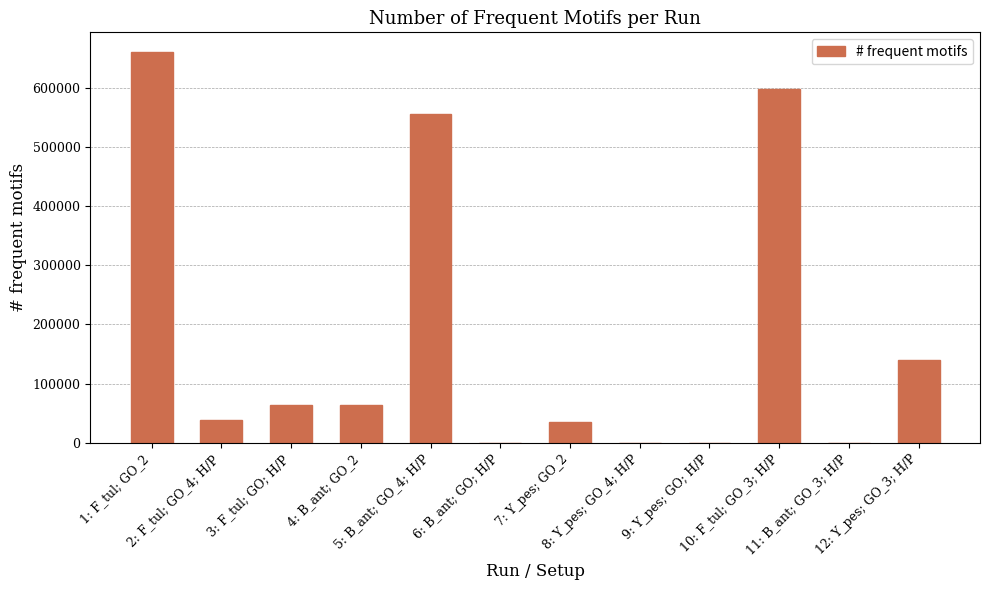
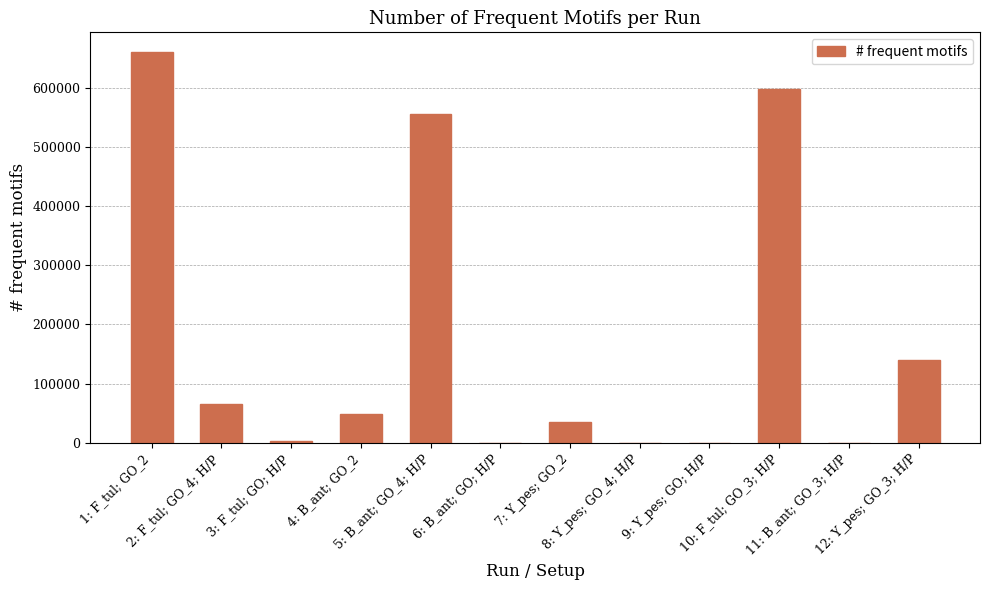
2: F_tul; GO_4; H/P: 40000 -> 70000
3: F_tul; GO; H/P: 60000 -> 0
4: B_ant; GO_2: 60000 -> 50000
